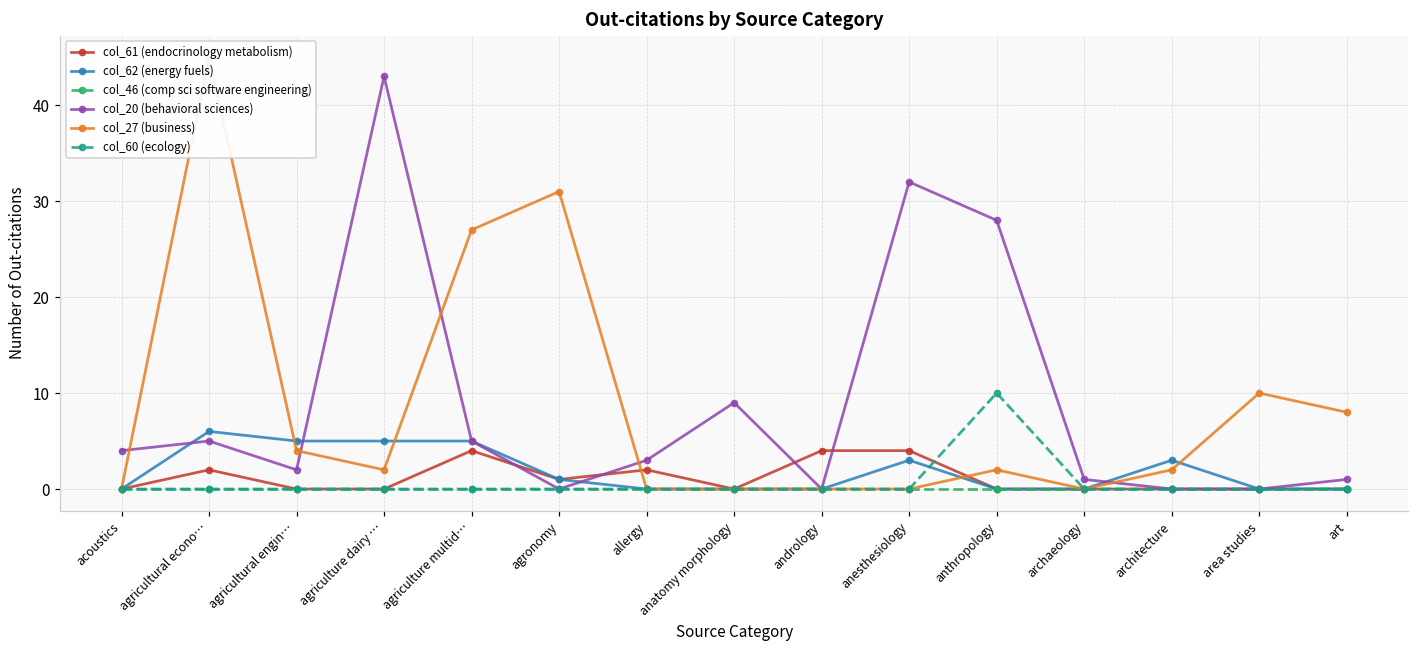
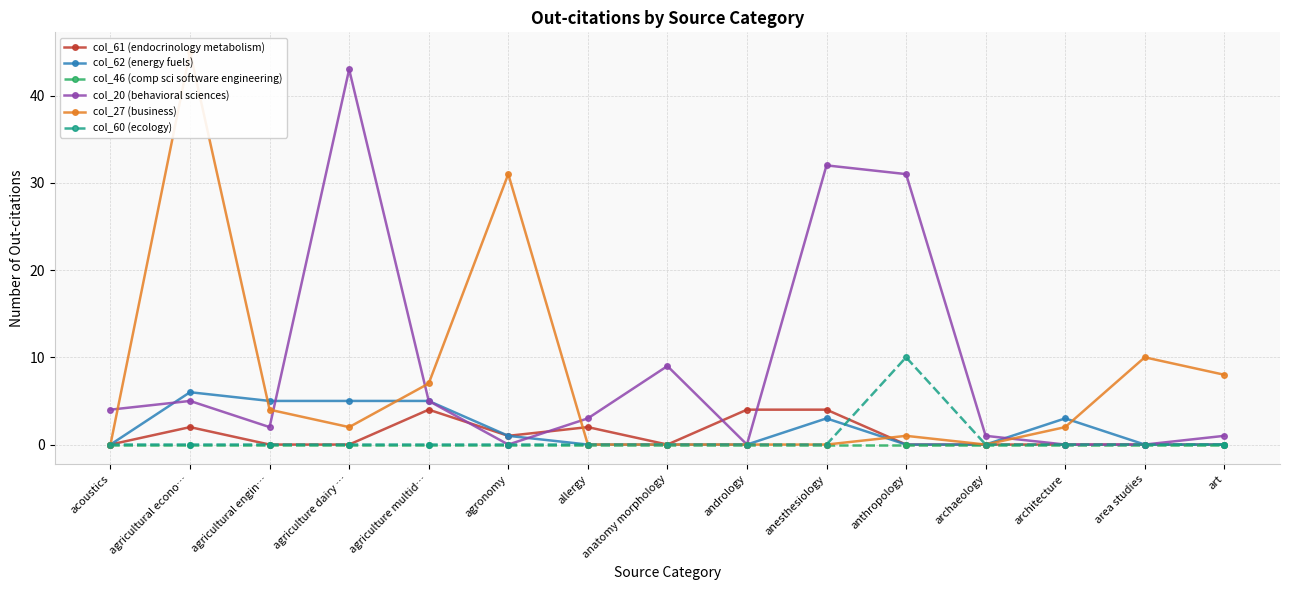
col_27 (business), agriculture multid…: 27 -> 7
col_20 (behavioral sciences), anthropology: 28 -> 31
col_27 (business), anthropology: 2 -> 1
